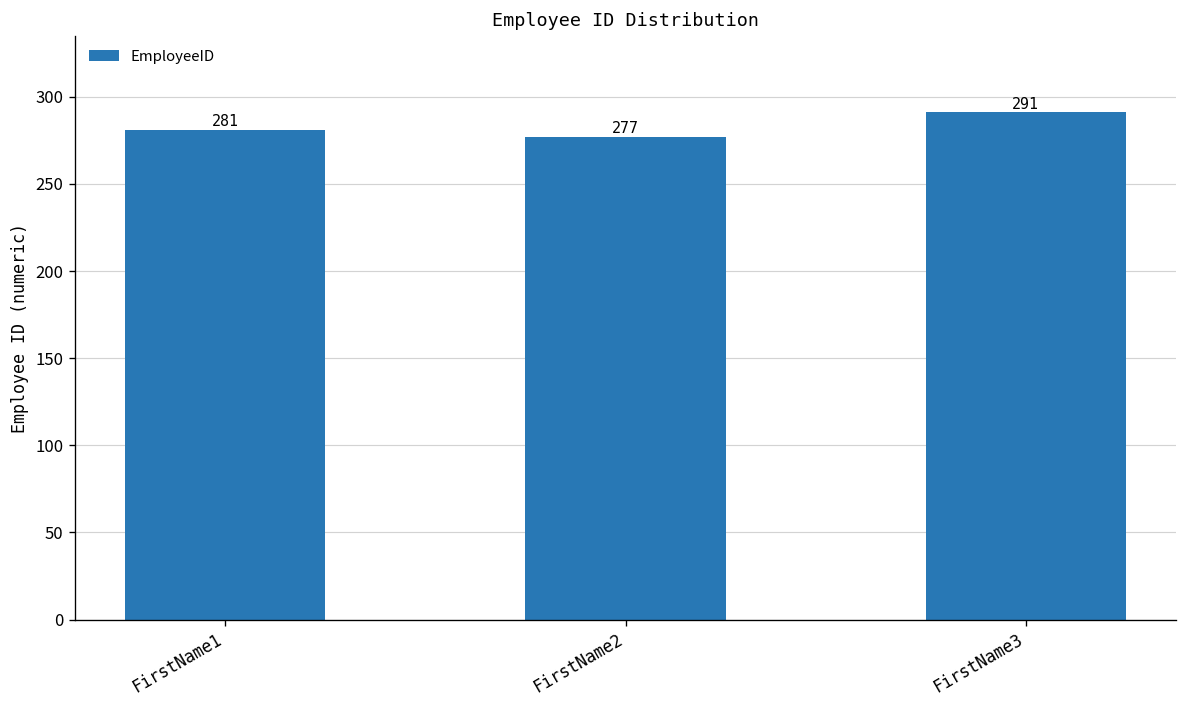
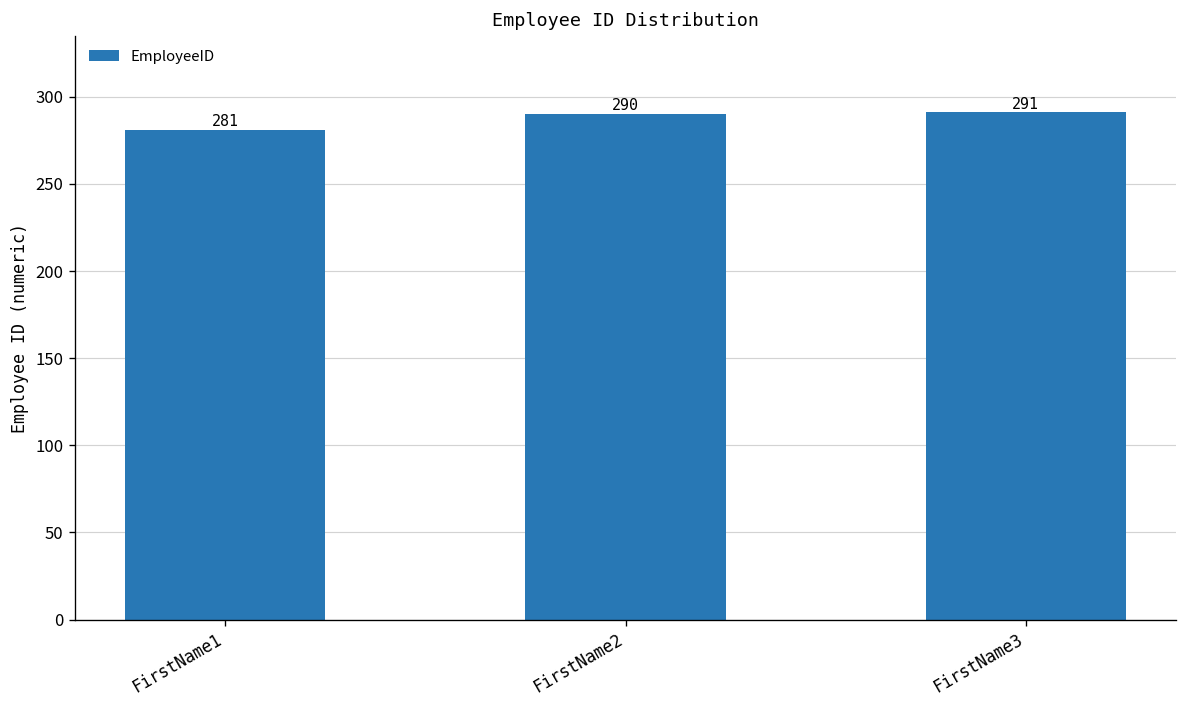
FirstName2: 277 -> 290
